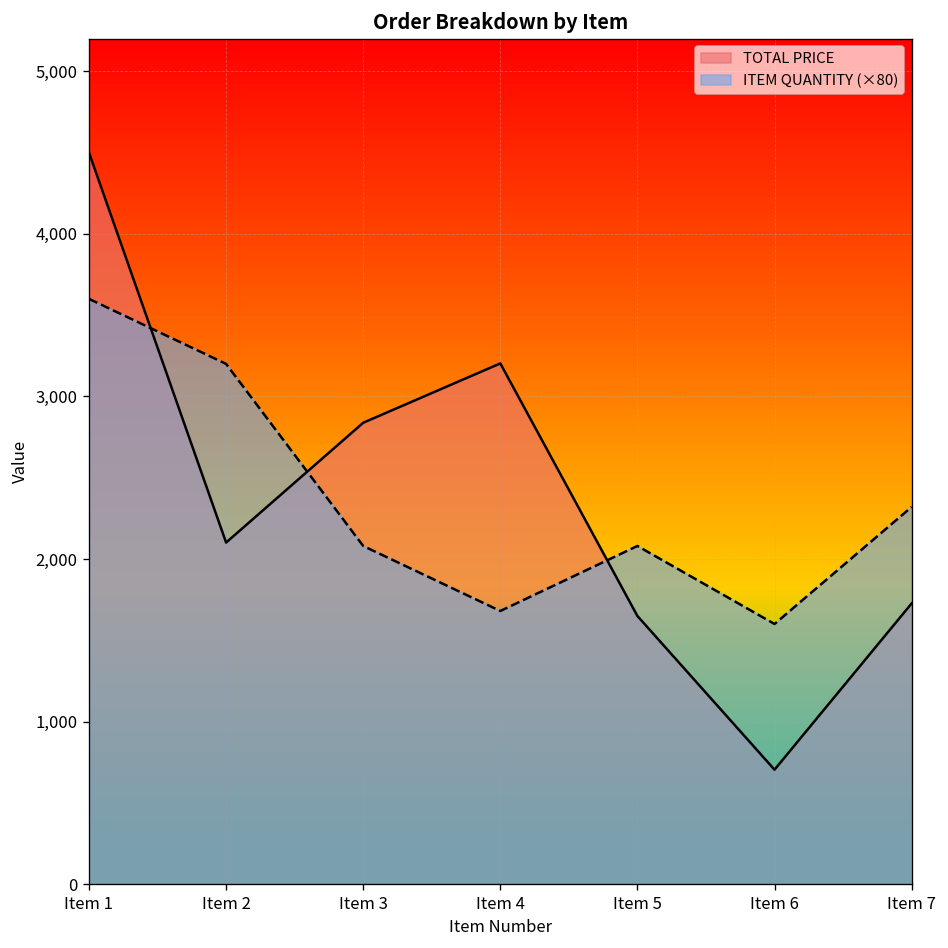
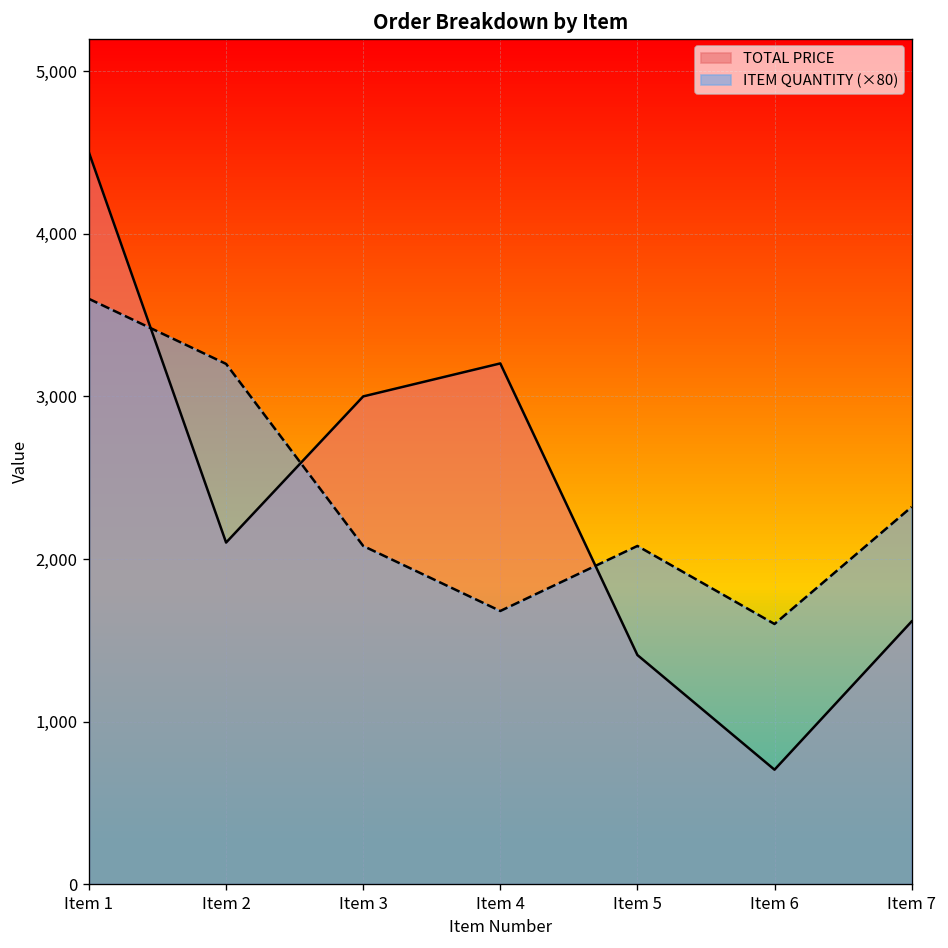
TOTAL PRICE, Item 3: 2,840 -> 3,000
TOTAL PRICE, Item 5: 1,650 -> 1,410
TOTAL PRICE, Item 7: 1,730 -> 1,620
